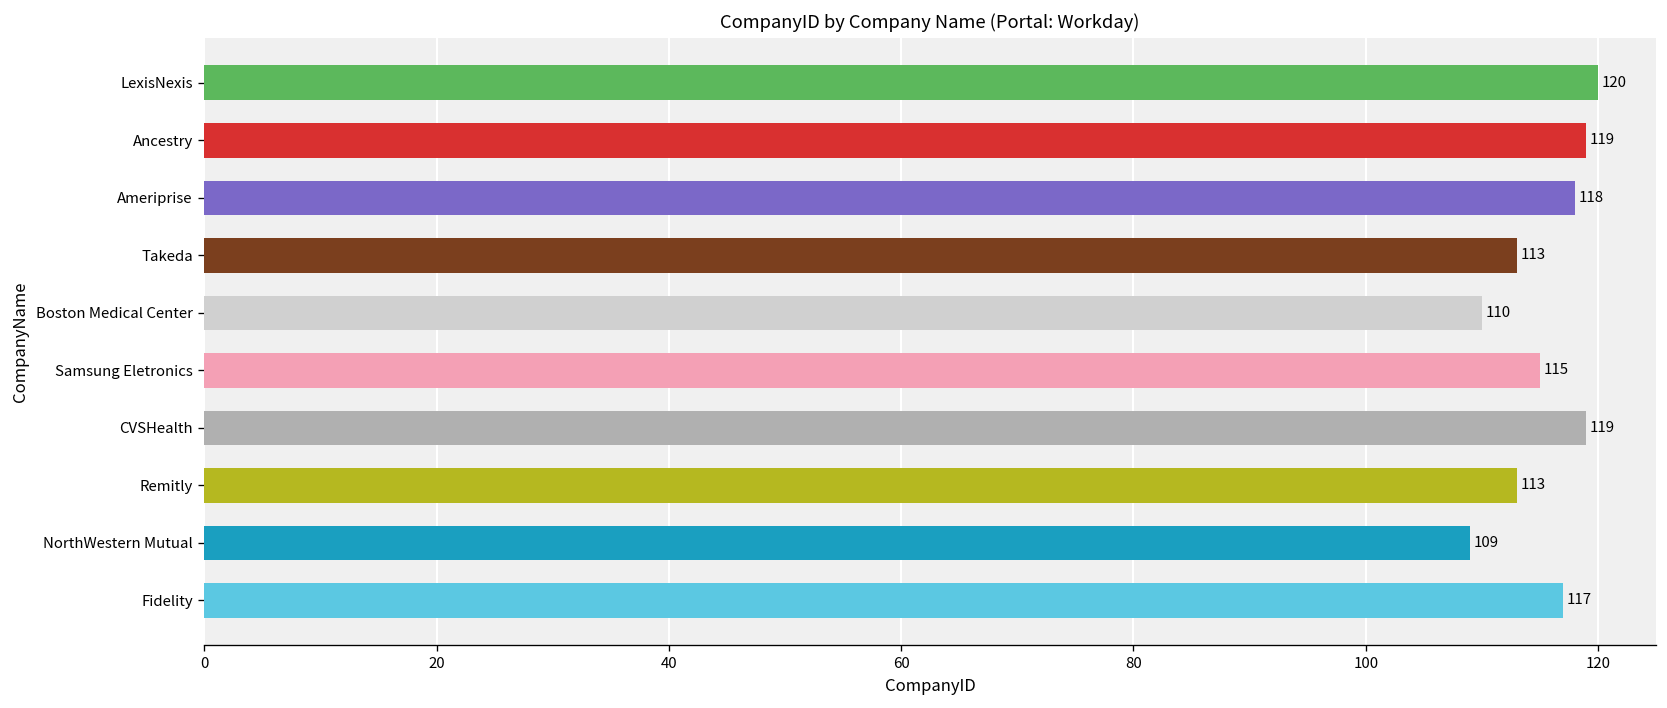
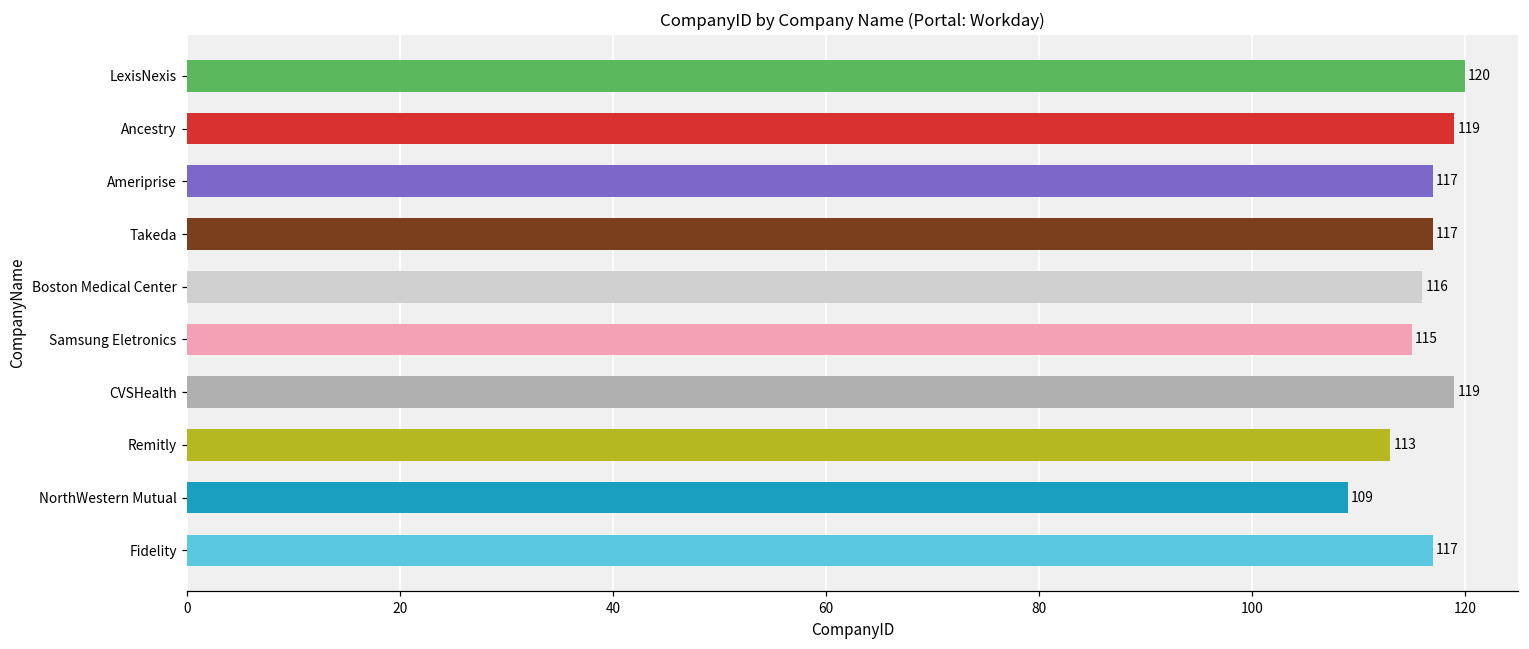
Ameriprise: 118 -> 117
Takeda: 113 -> 117
Boston Medical Center: 110 -> 116
